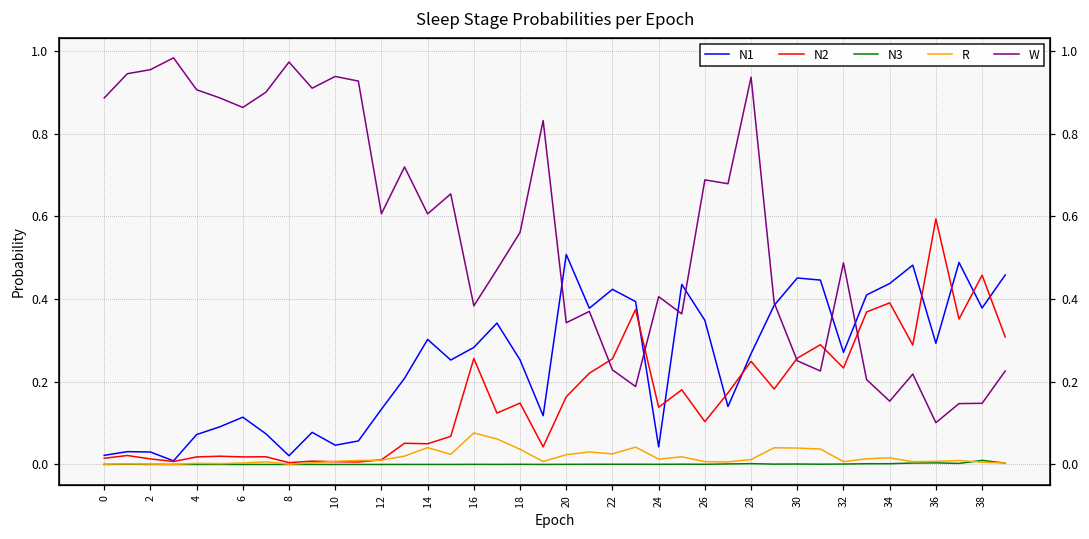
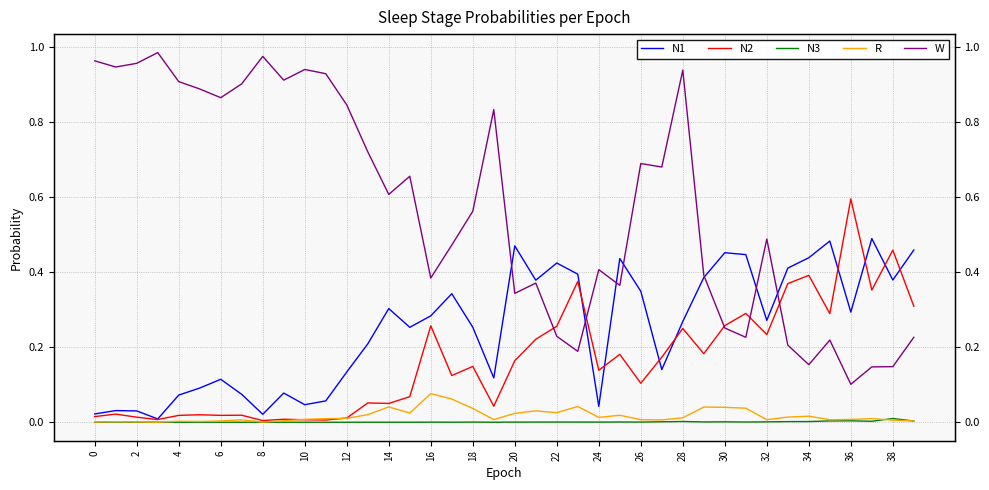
W, 0: 0.89 -> 0.96
W, 12: 0.61 -> 0.84
N1, 20: 0.51 -> 0.47
